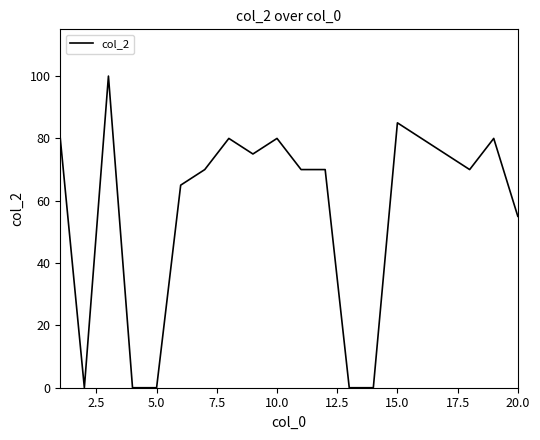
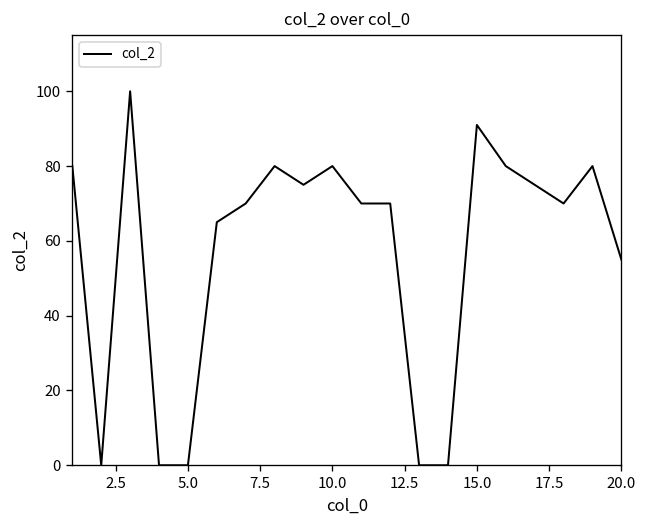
15.0: 85 -> 91
